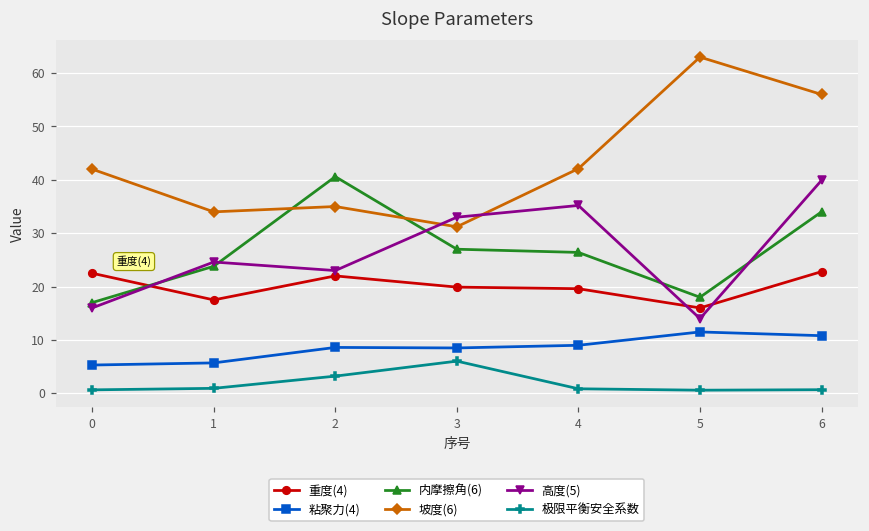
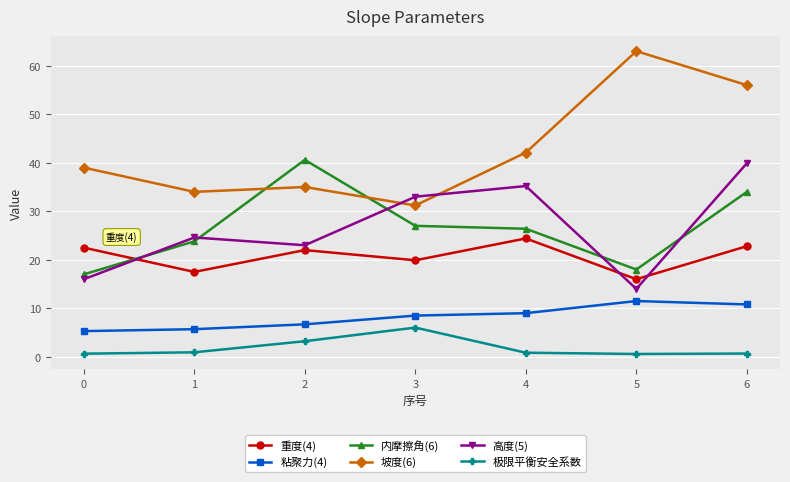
坡度(6), 0: 42 -> 39
粘聚力(4), 2: 9 -> 7
重度(4), 4: 20 -> 24
